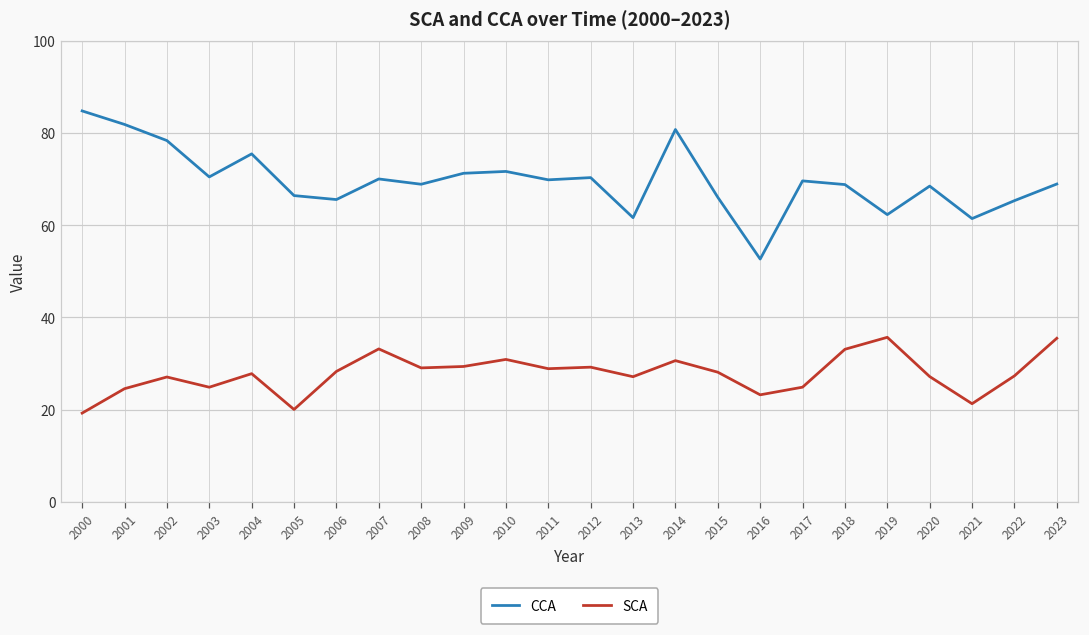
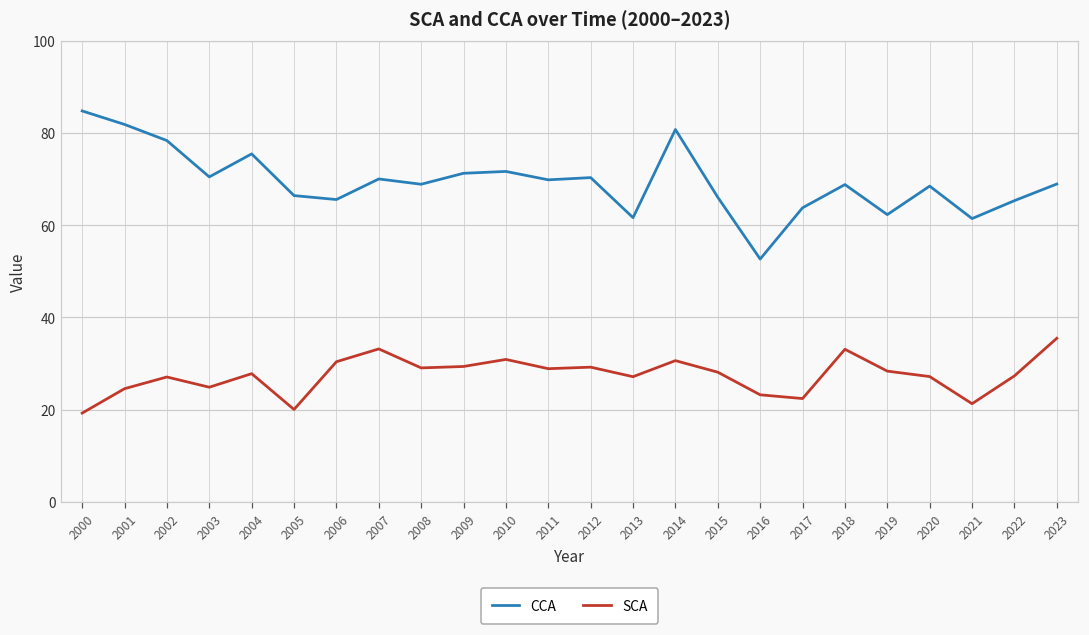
SCA, 2006: 28 -> 30
CCA, 2017: 70 -> 64
SCA, 2017: 25 -> 22
SCA, 2019: 36 -> 28
